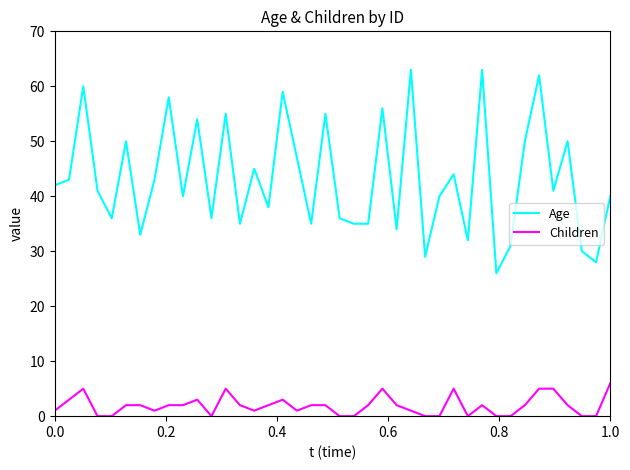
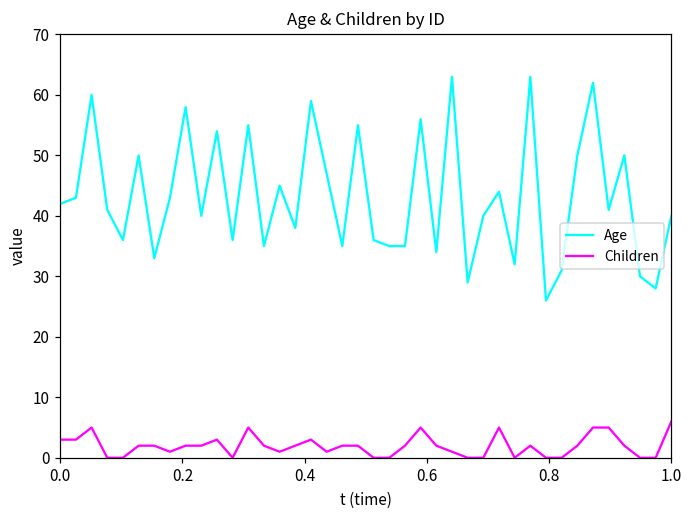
Children, 0.0: 1 -> 3
